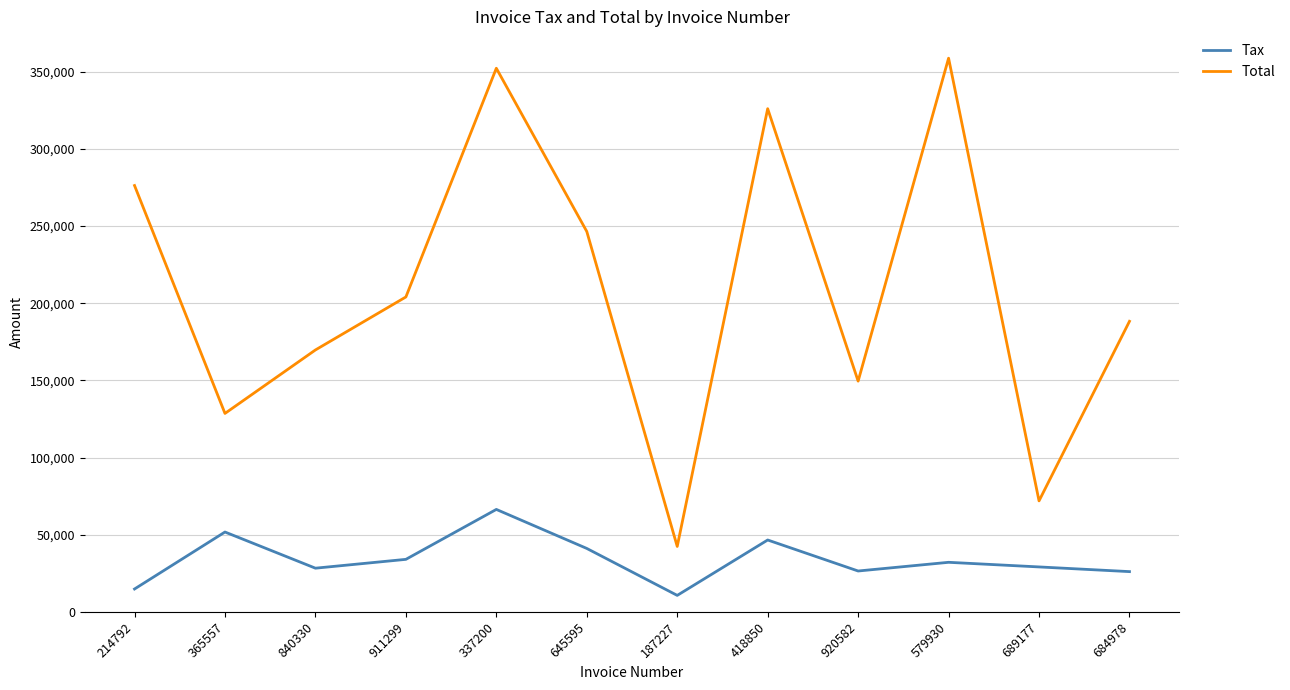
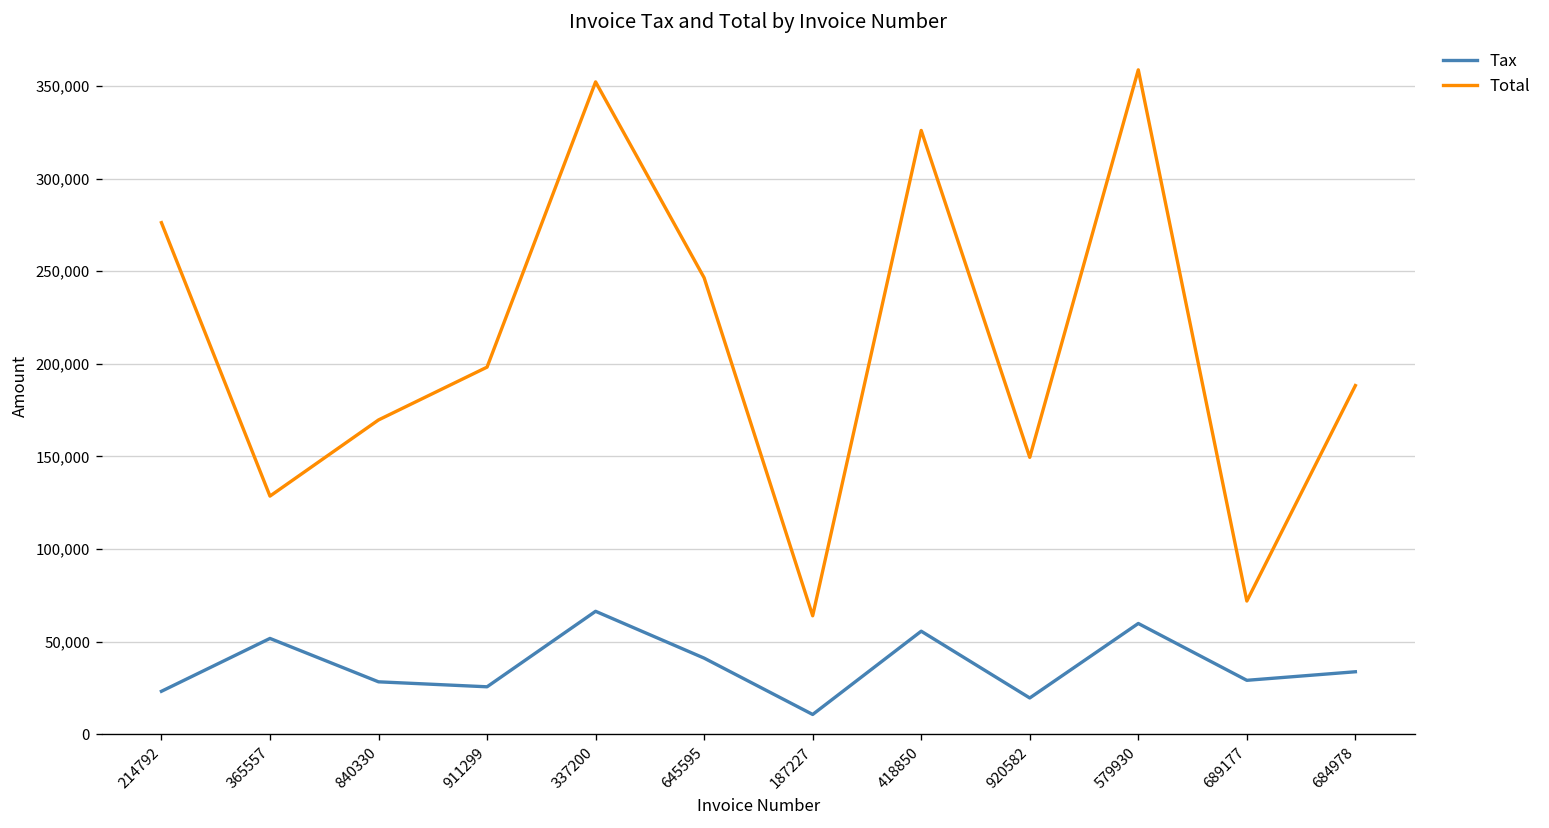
Tax, 214792: 15,000 -> 23,000
Tax, 911299: 34,000 -> 26,000
Total, 911299: 204,000 -> 198,000
Total, 187227: 42,000 -> 64,000
Tax, 418850: 47,000 -> 56,000
Tax, 920582: 26,000 -> 20,000
Tax, 579930: 32,000 -> 60,000
Tax, 684978: 26,000 -> 34,000
